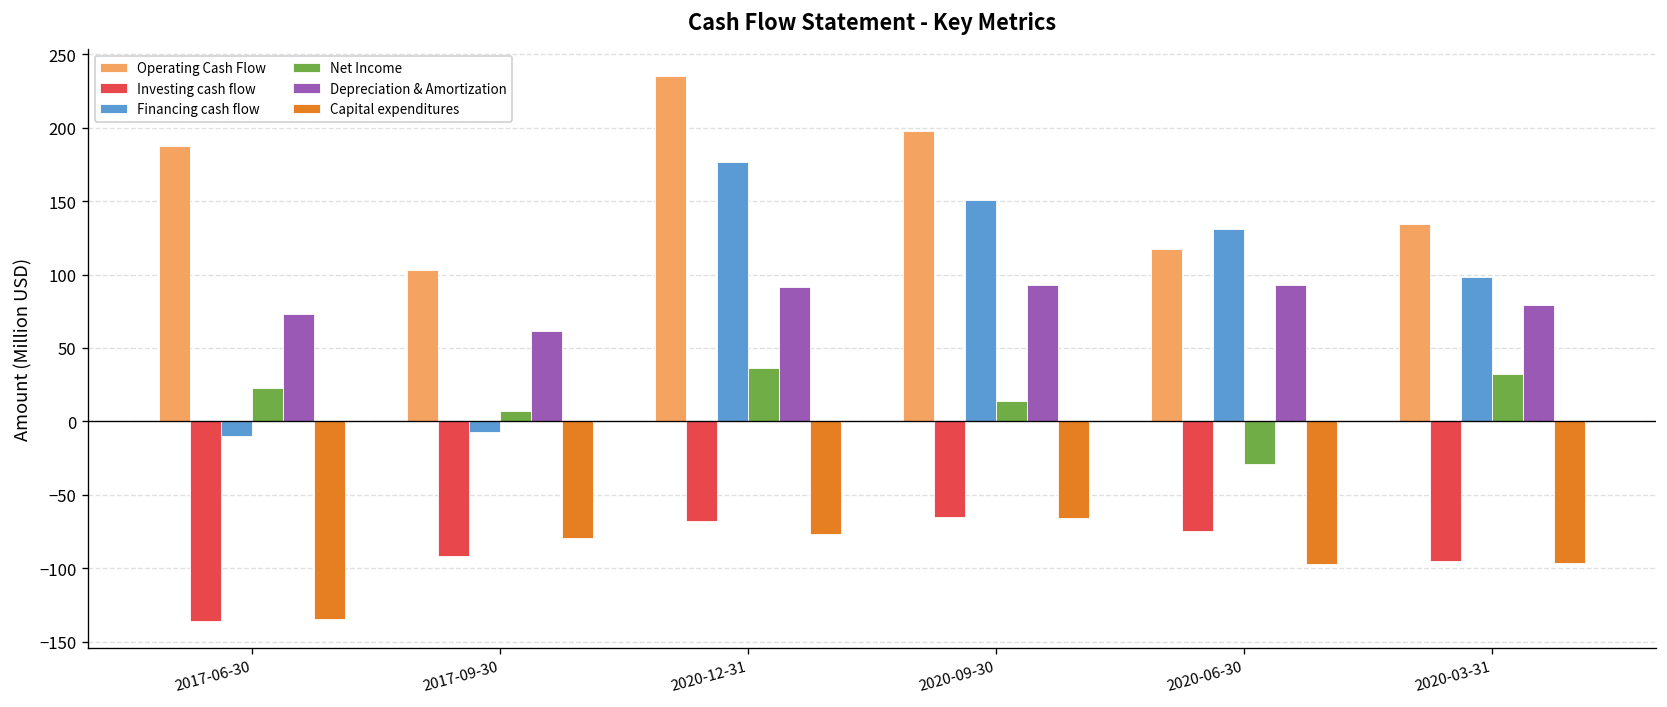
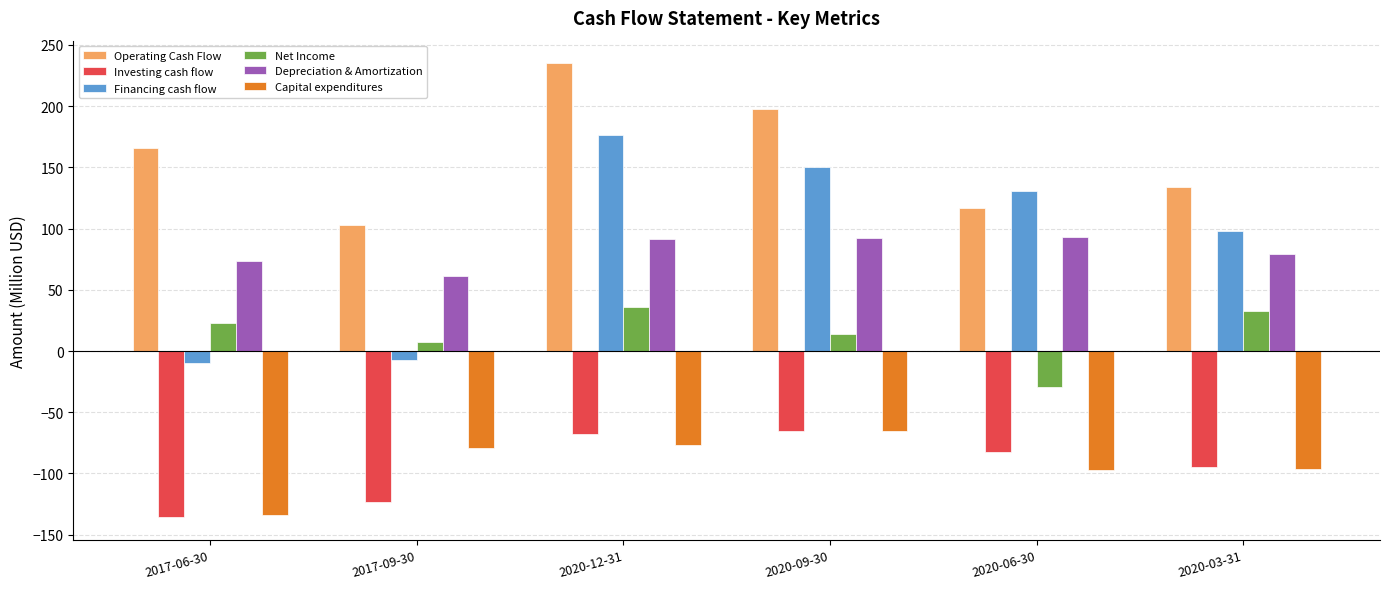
Operating Cash Flow, 2017-06-30: 187 -> 166
Investing cash flow, 2017-09-30: -92 -> -123
Investing cash flow, 2020-06-30: -74 -> -82
